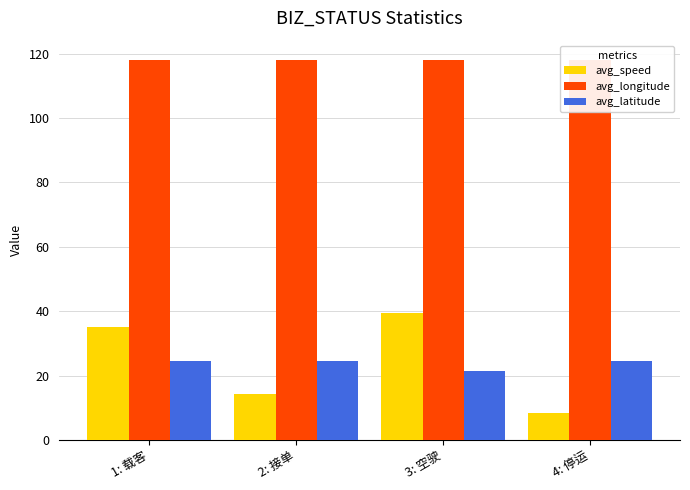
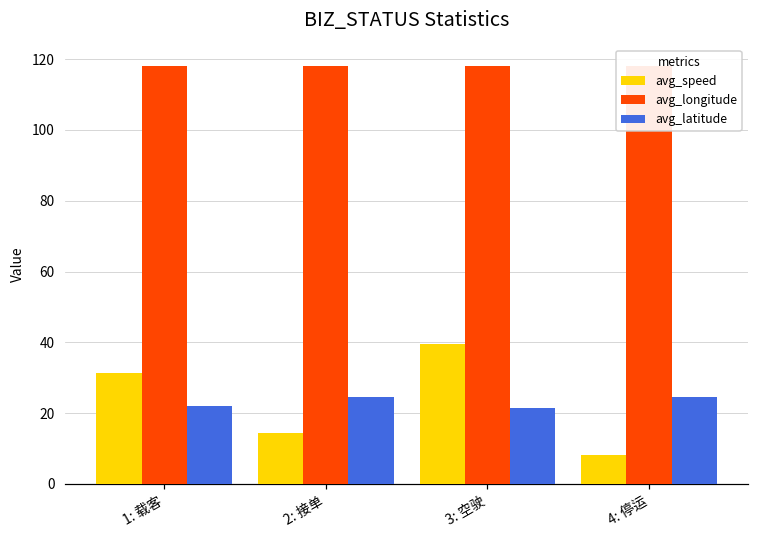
avg_speed, 1: 载客: 35 -> 31
avg_latitude, 1: 载客: 24 -> 22
